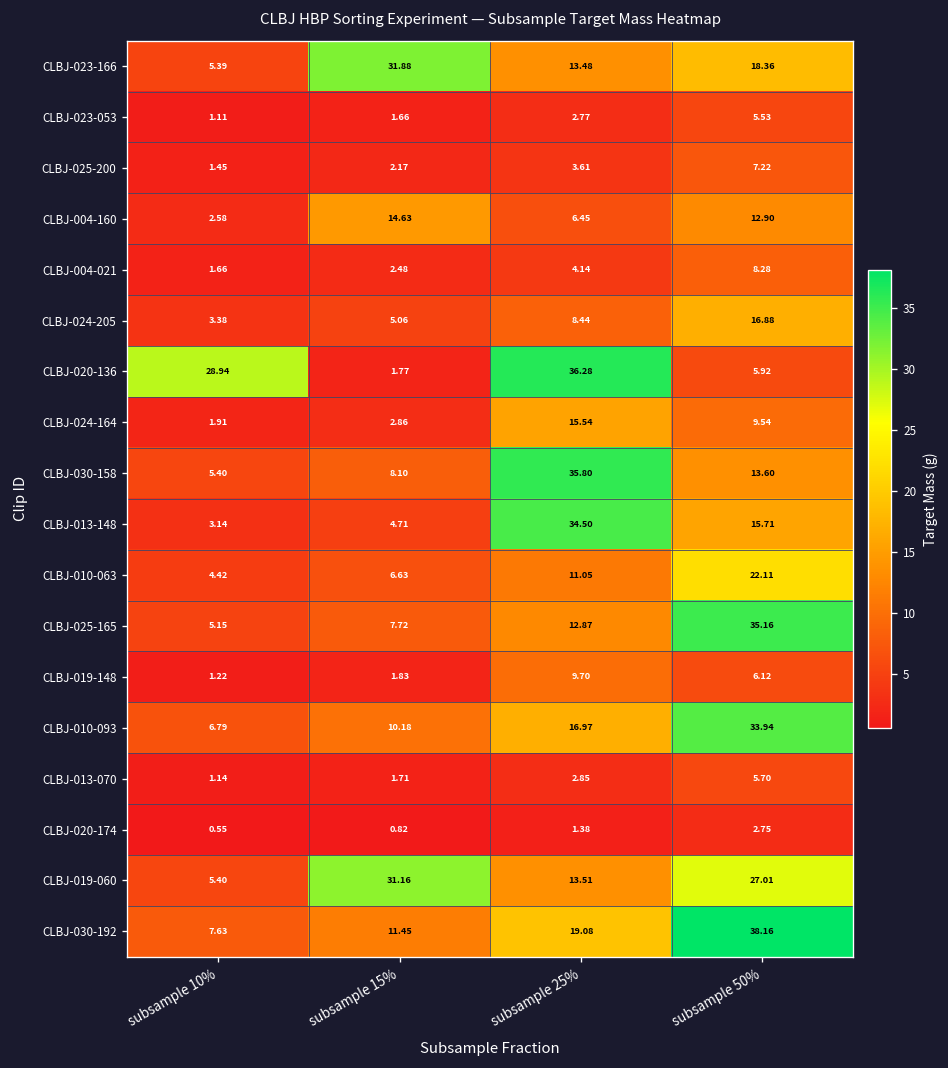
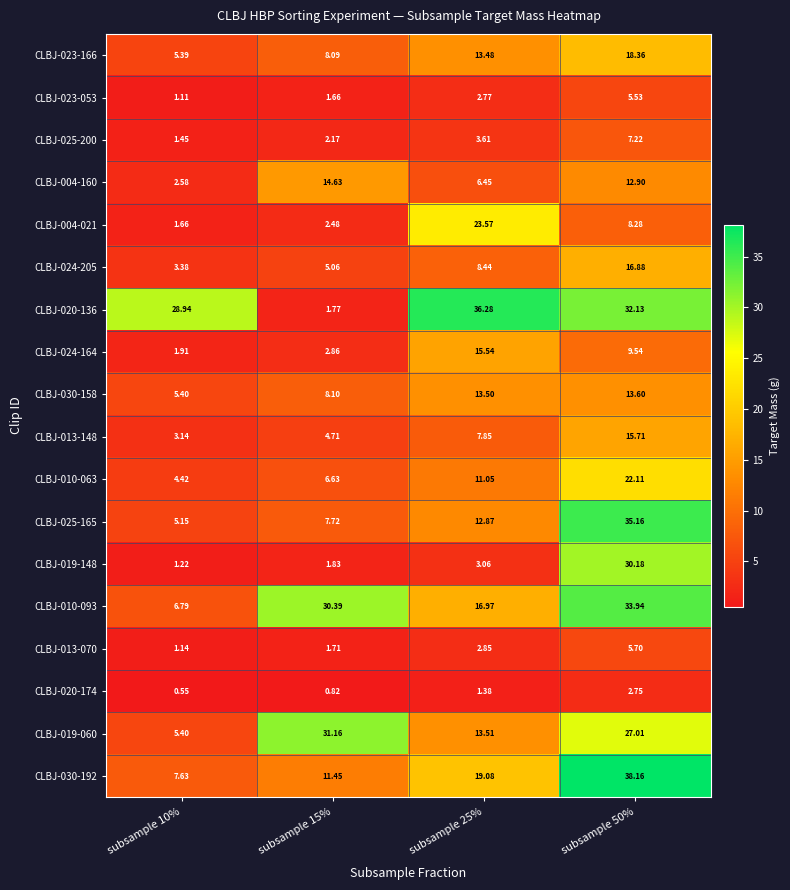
CLBJ-023-166, subsample 15%: 31.88 -> 8.09
CLBJ-004-021, subsample 25%: 4.14 -> 23.57
CLBJ-020-136, subsample 50%: 5.92 -> 32.13
CLBJ-030-158, subsample 25%: 35.80 -> 13.50
CLBJ-013-148, subsample 25%: 34.50 -> 7.85
CLBJ-019-148, subsample 25%: 9.70 -> 3.06
CLBJ-019-148, subsample 50%: 6.12 -> 30.18
CLBJ-010-093, subsample 15%: 10.18 -> 30.39
